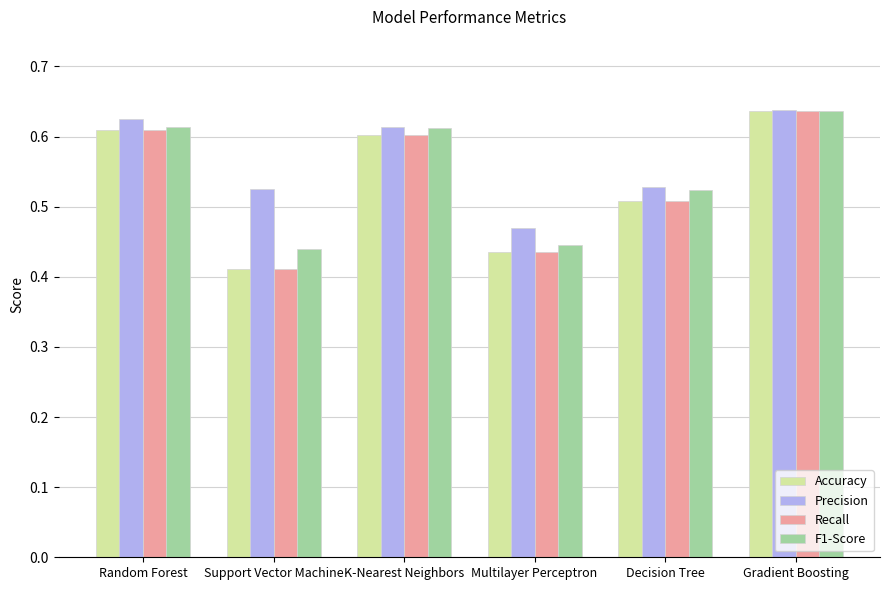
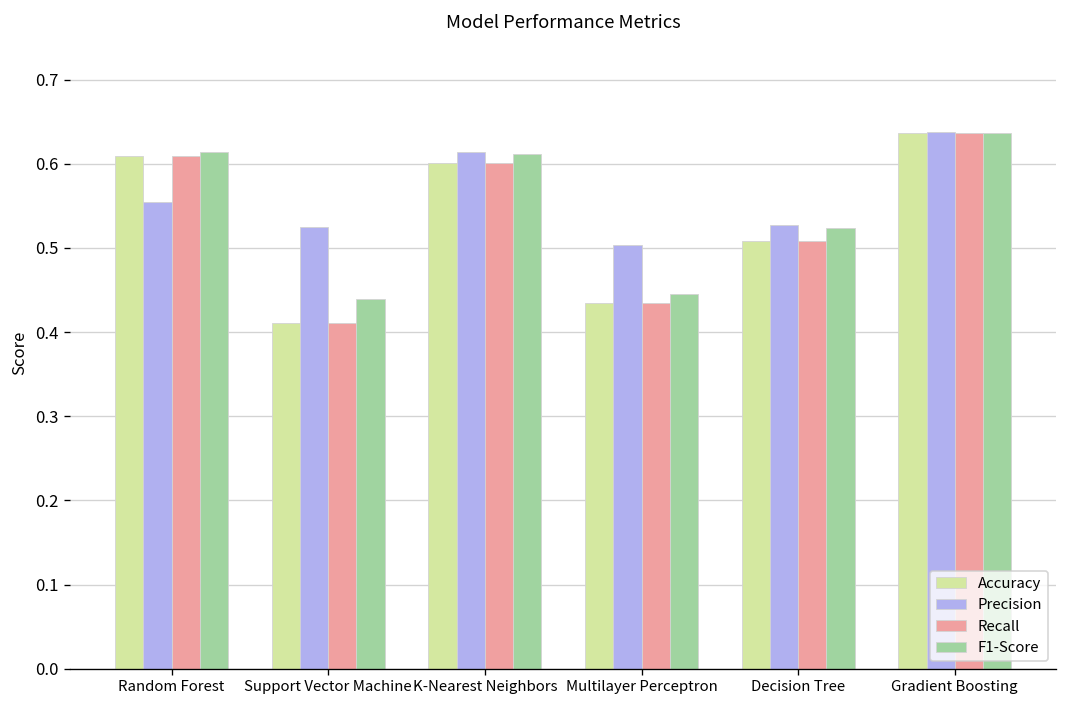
Precision, Random Forest: 0.62 -> 0.55
Precision, Multilayer Perceptron: 0.47 -> 0.50
